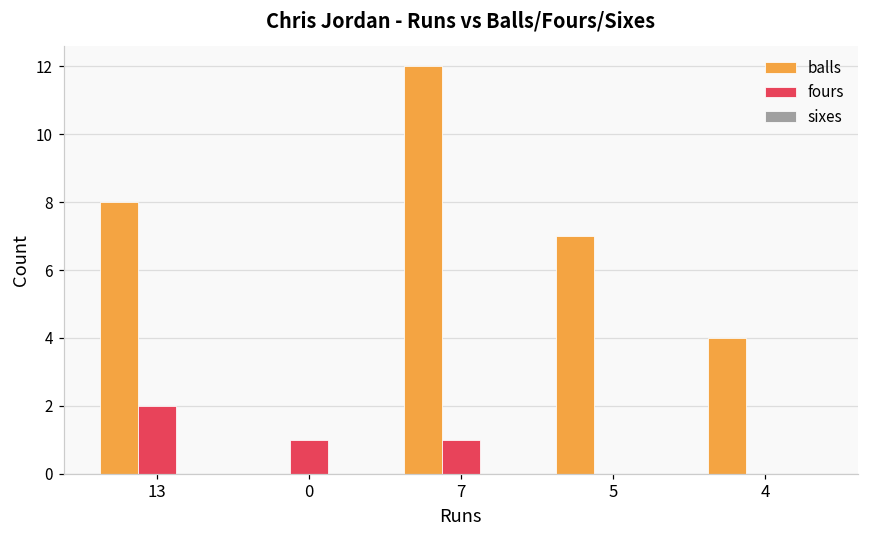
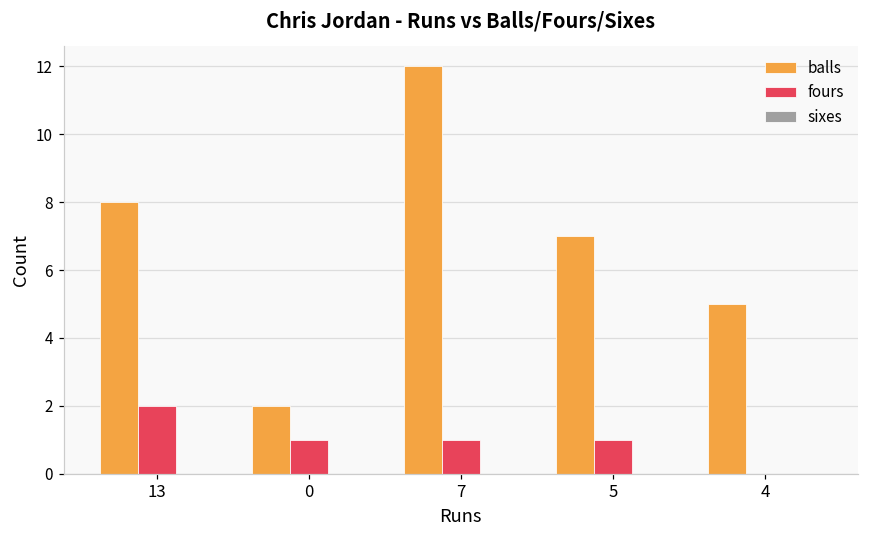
balls, 0: 0 -> 2
fours, 5: 0 -> 1
balls, 4: 4 -> 5
